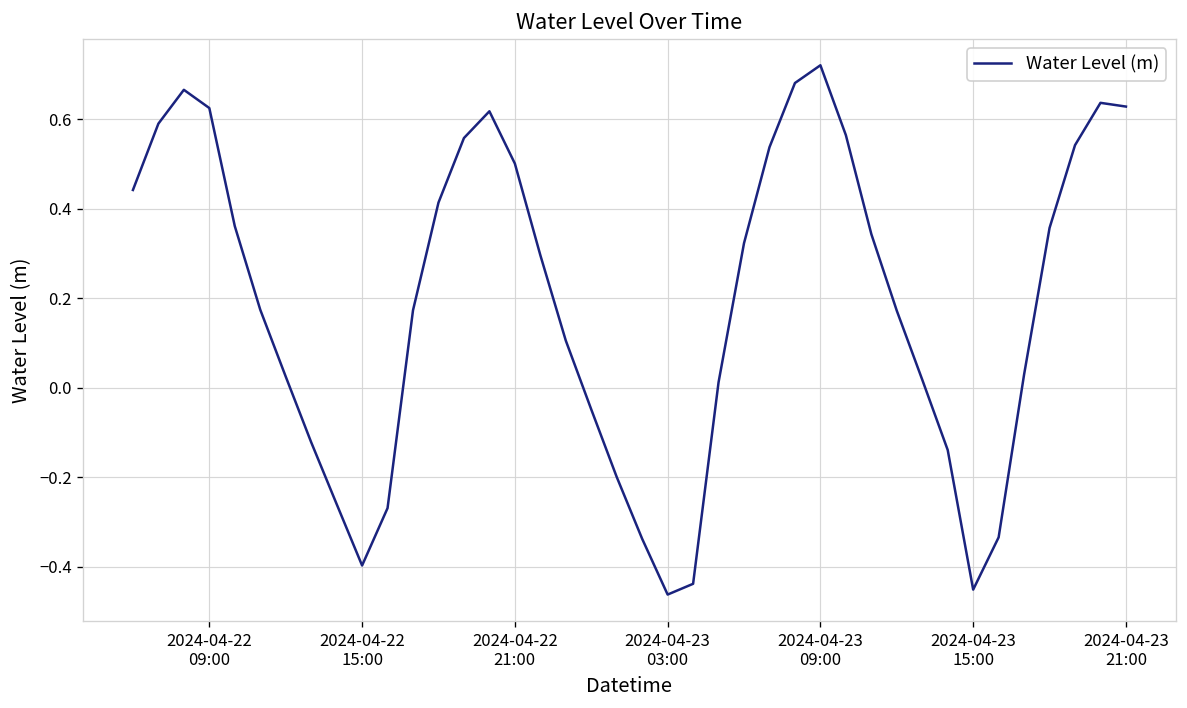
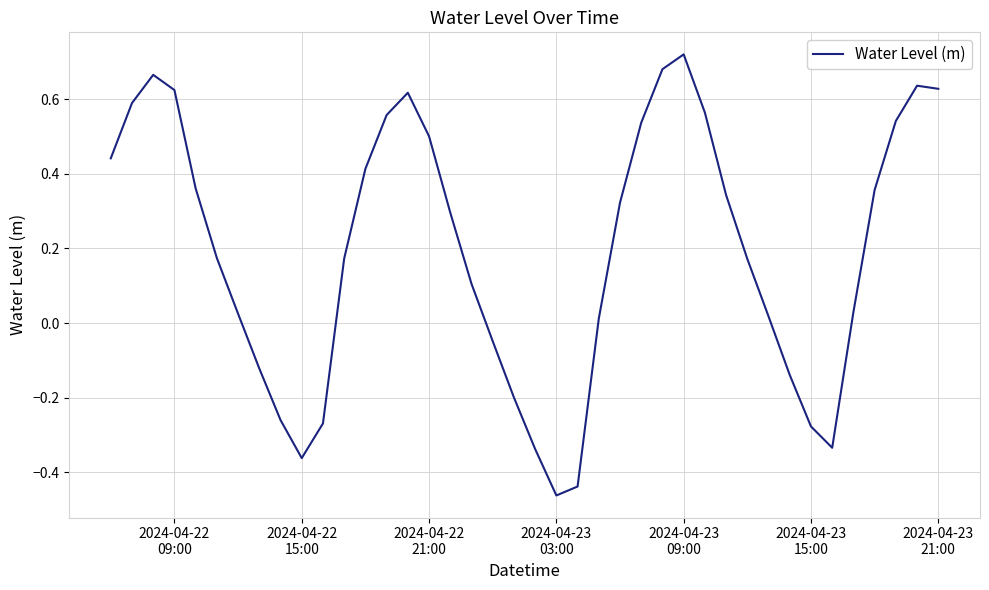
2024-04-22 15:00: -0.40 -> -0.36
2024-04-23 15:00: -0.45 -> -0.28
